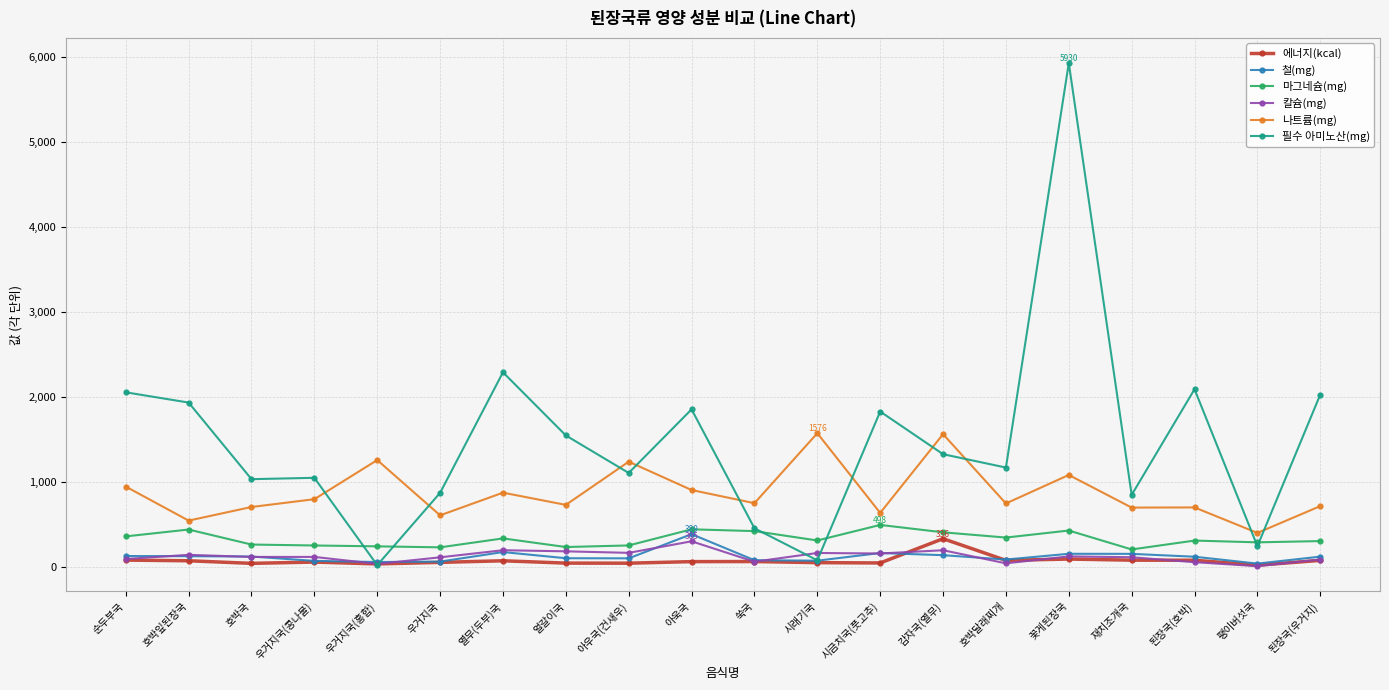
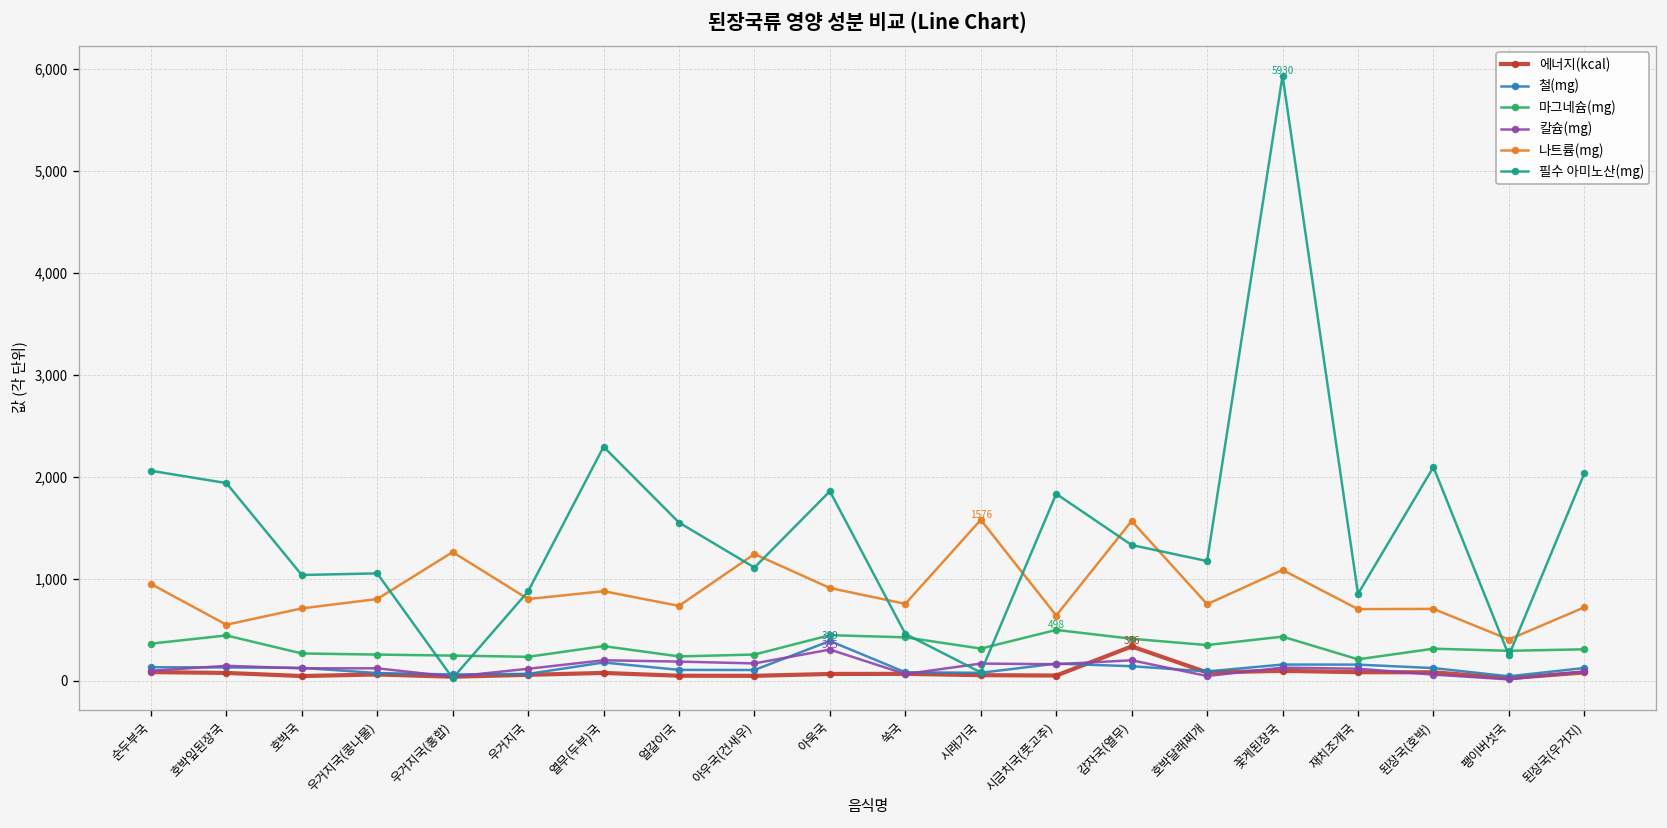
나트륨(mg), 우거지국: 600 -> 800
